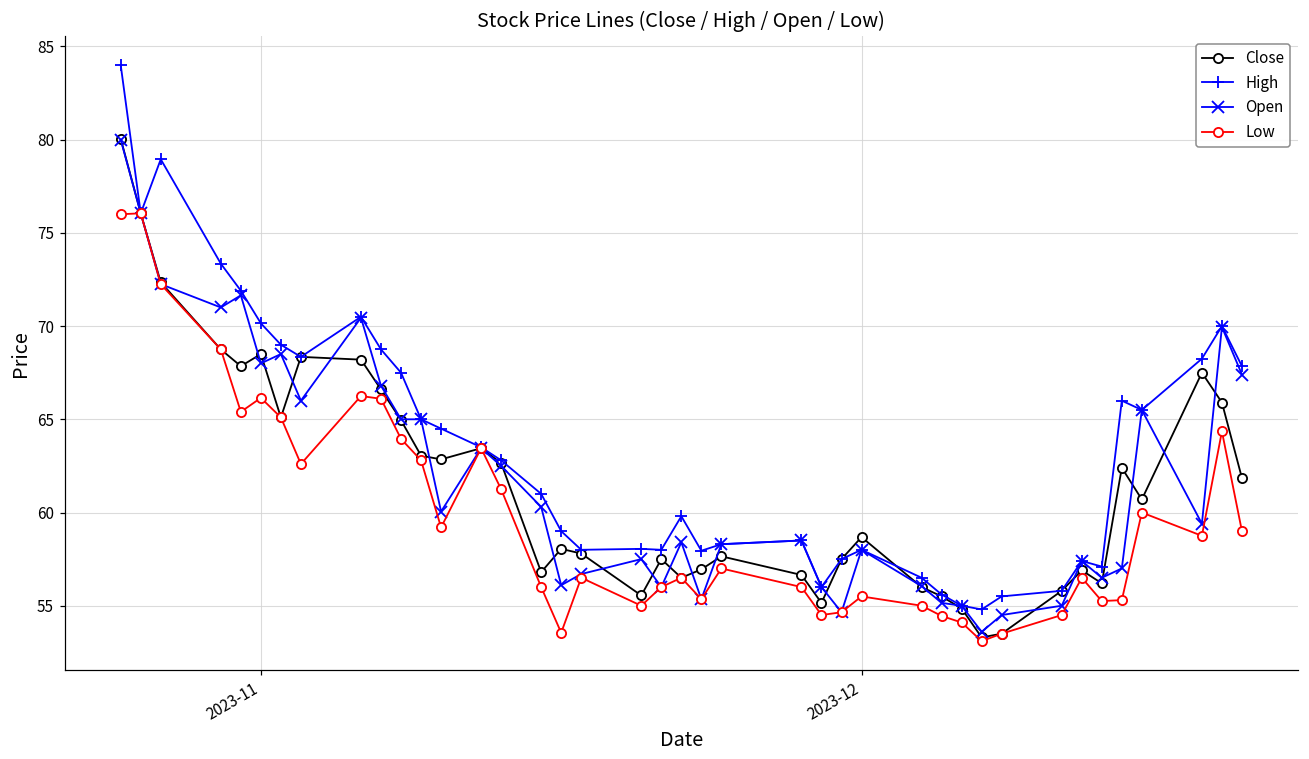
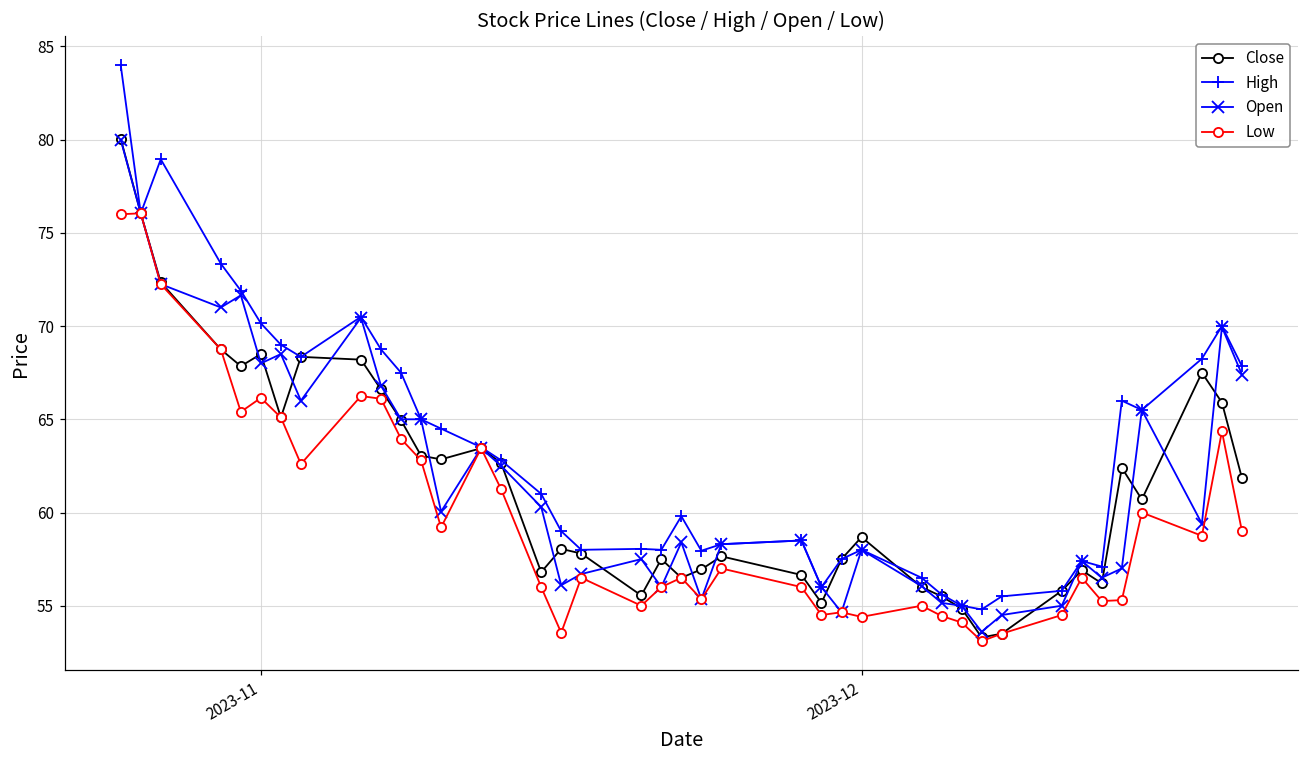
Low, 2023-12: 55.5 -> 54.4
